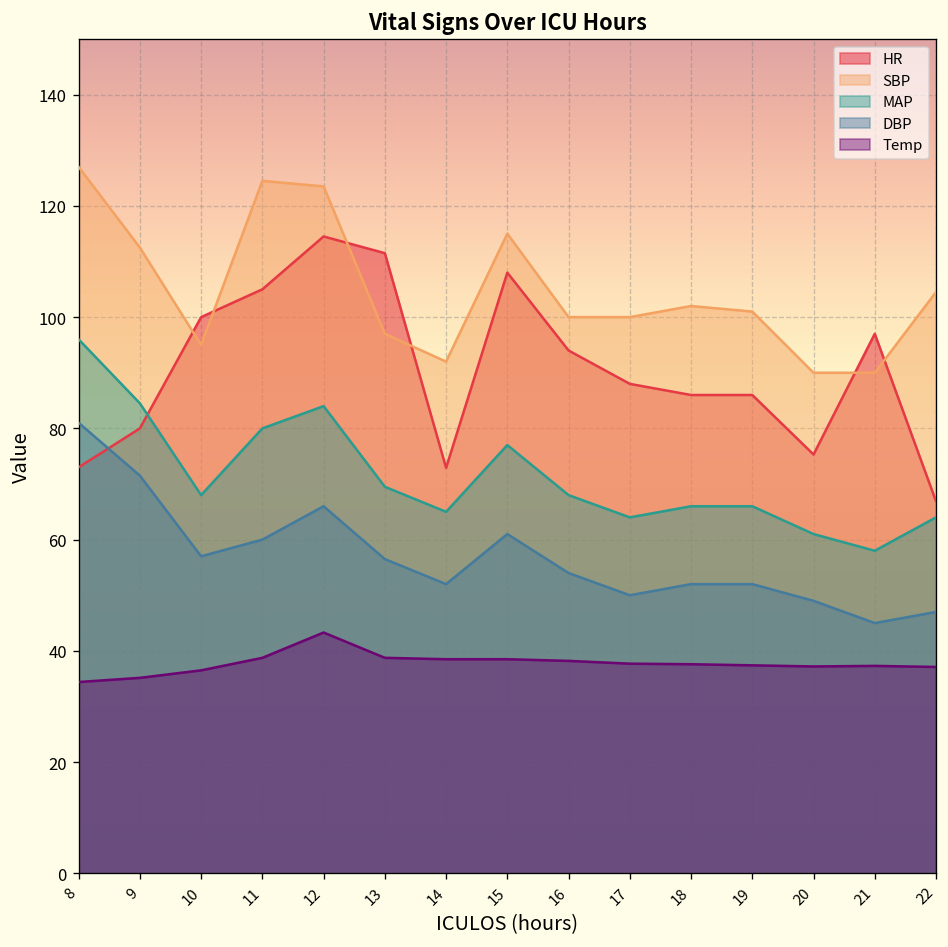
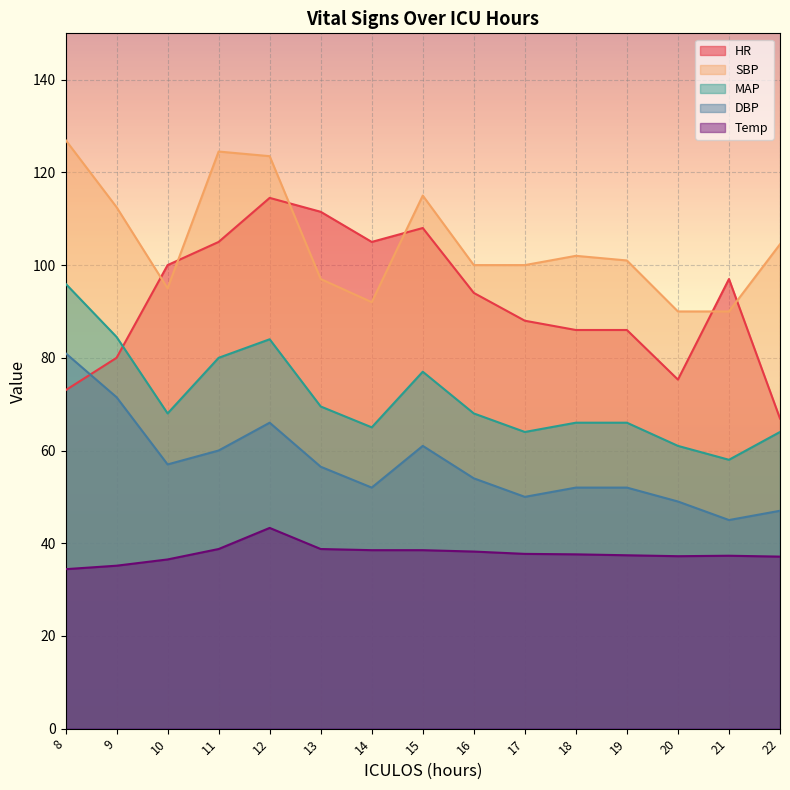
HR, 14: 73 -> 105
